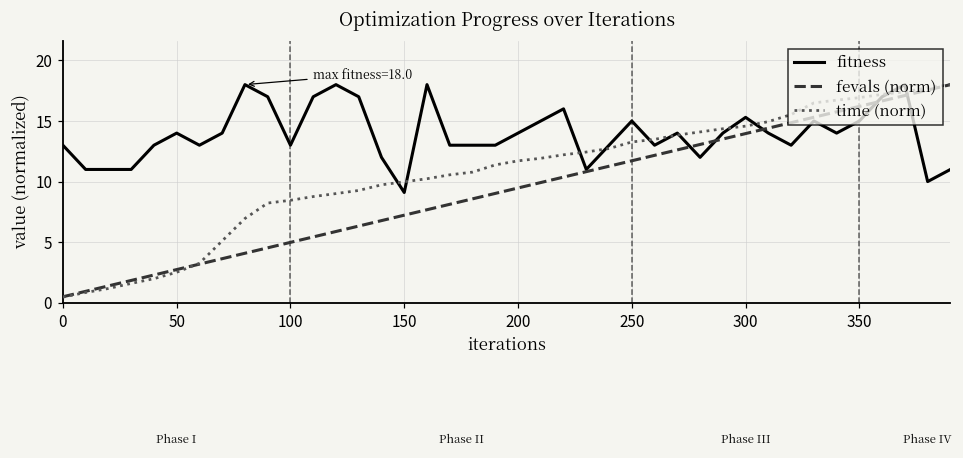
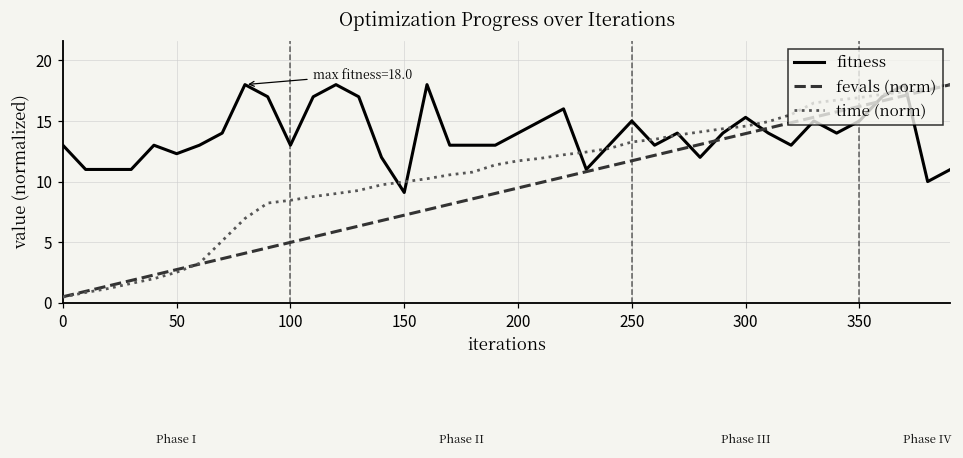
fitness, 50: 14.0 -> 12.3
